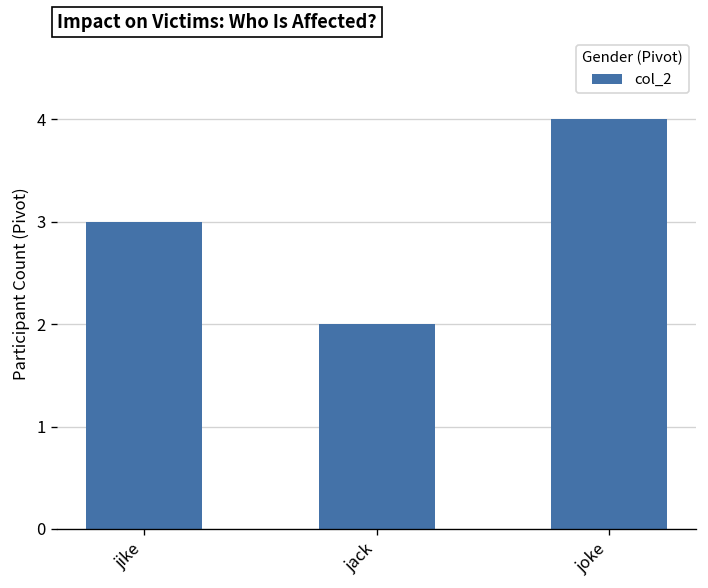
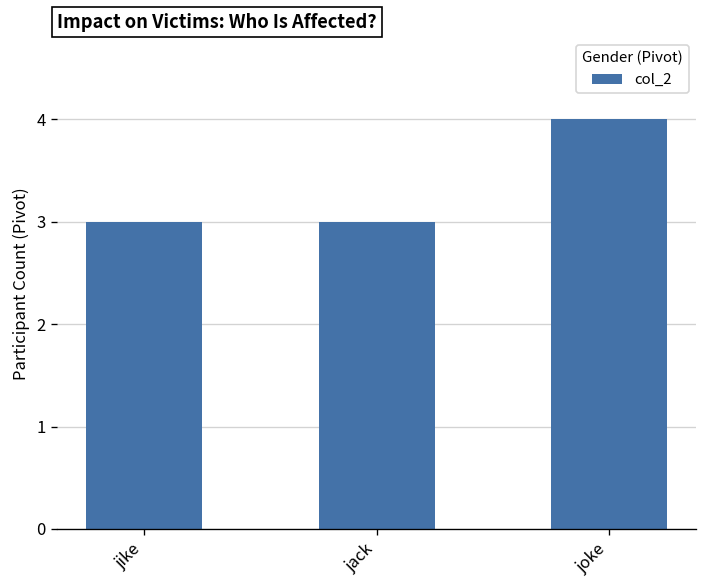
jack: 2 -> 3
